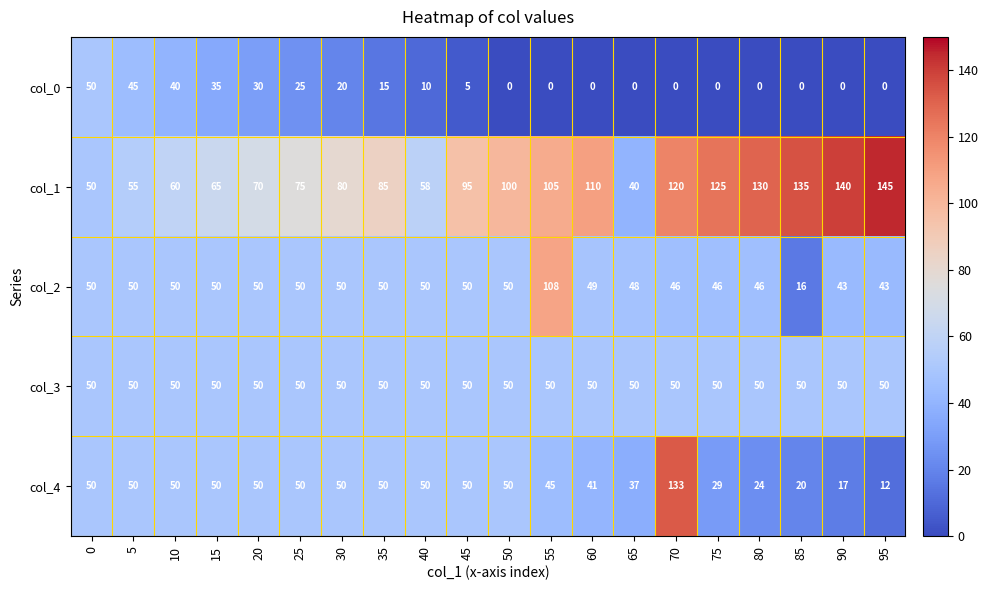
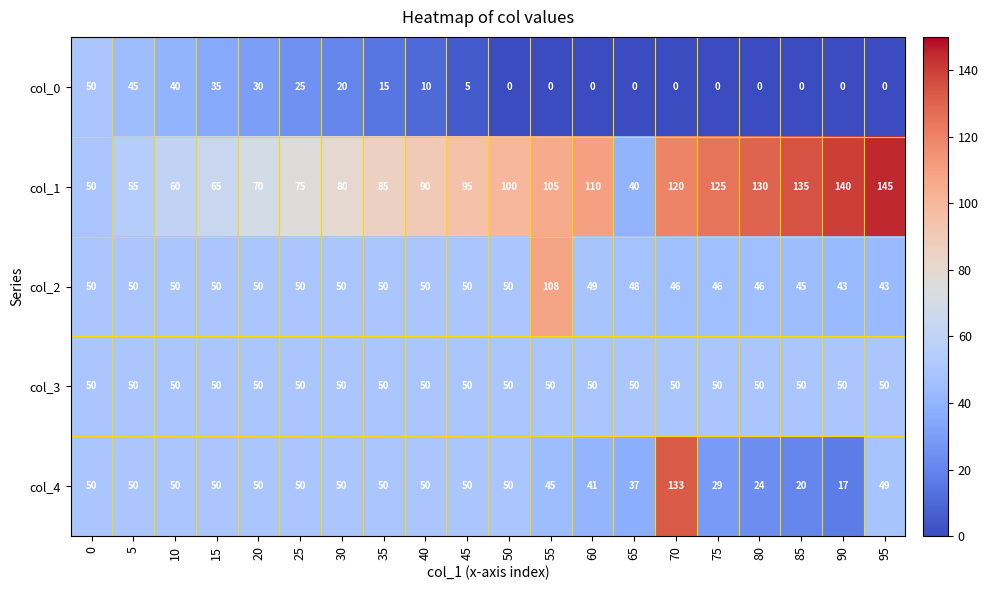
col_1, 40: 58 -> 90
col_2, 85: 16 -> 45
col_4, 95: 12 -> 49
